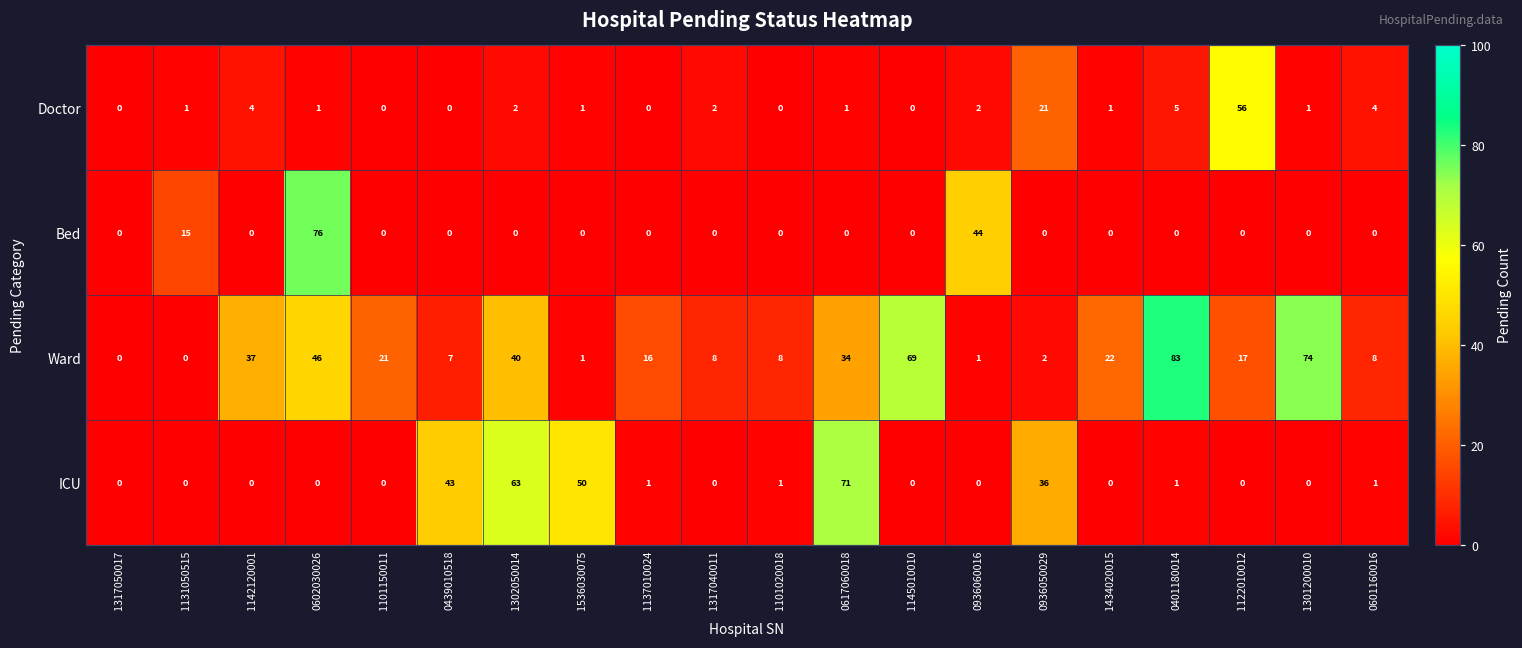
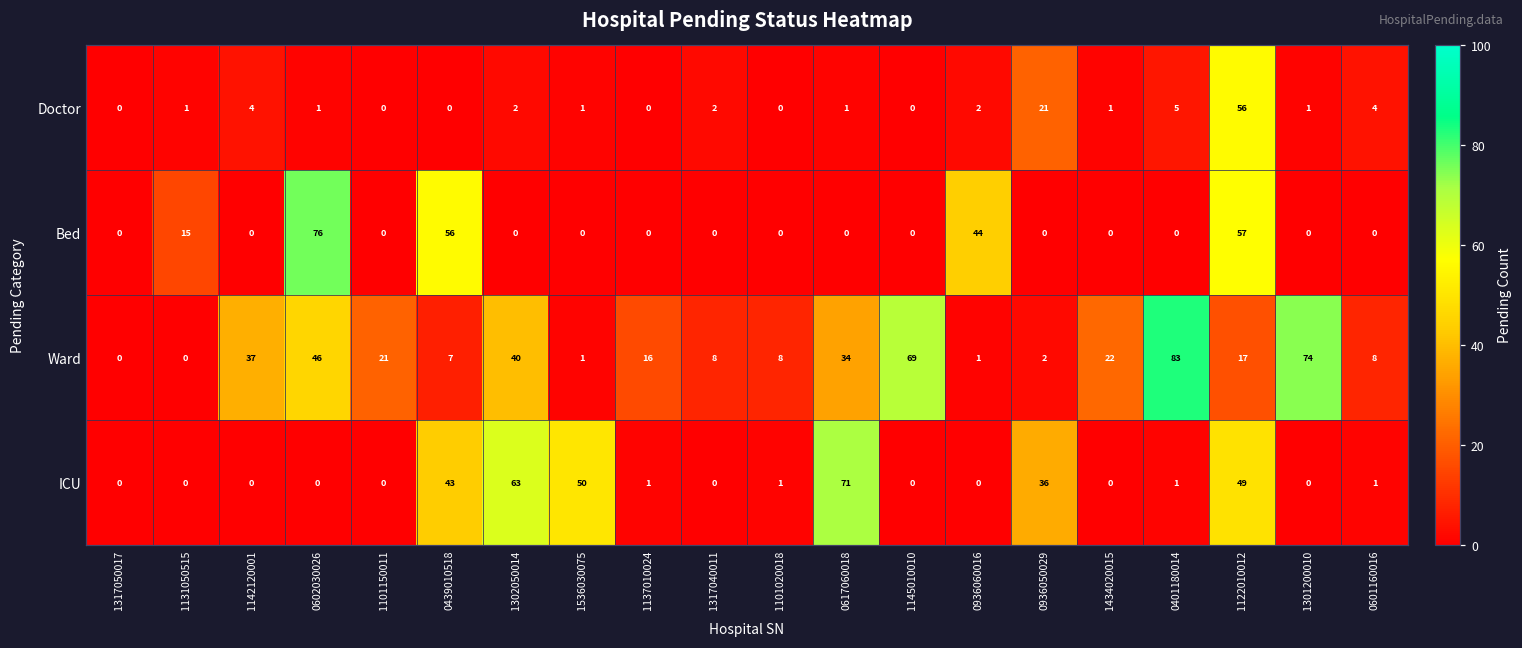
Bed, 0439010518: 0 -> 56
Bed, 1122010012: 0 -> 57
ICU, 1122010012: 0 -> 49
